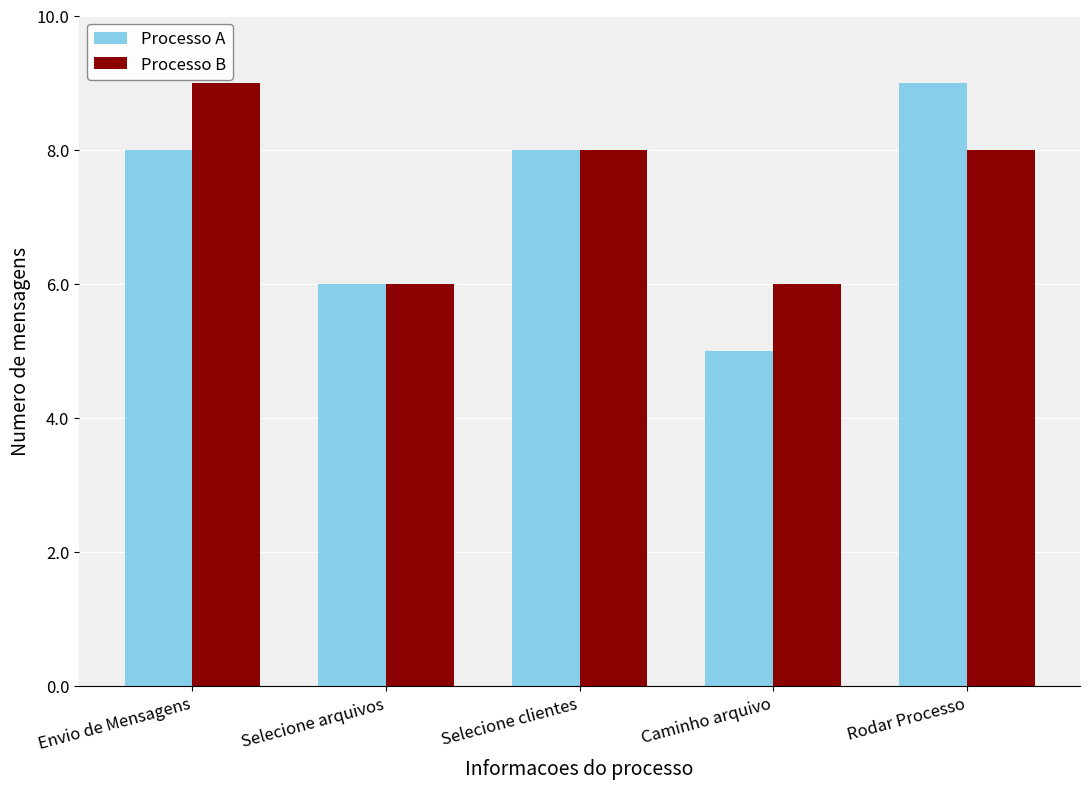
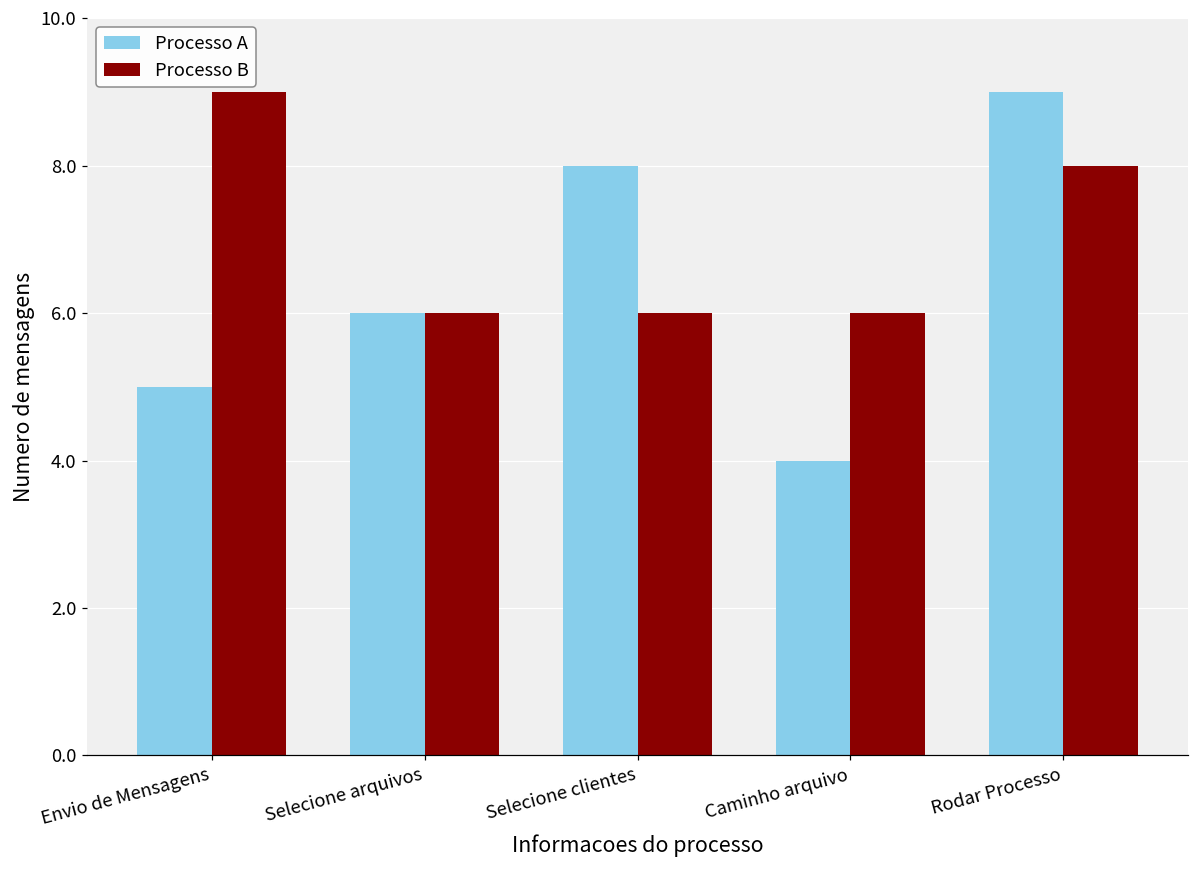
Processo A, Envio de Mensagens: 8 -> 5
Processo B, Selecione clientes: 8 -> 6
Processo A, Caminho arquivo: 5 -> 4
